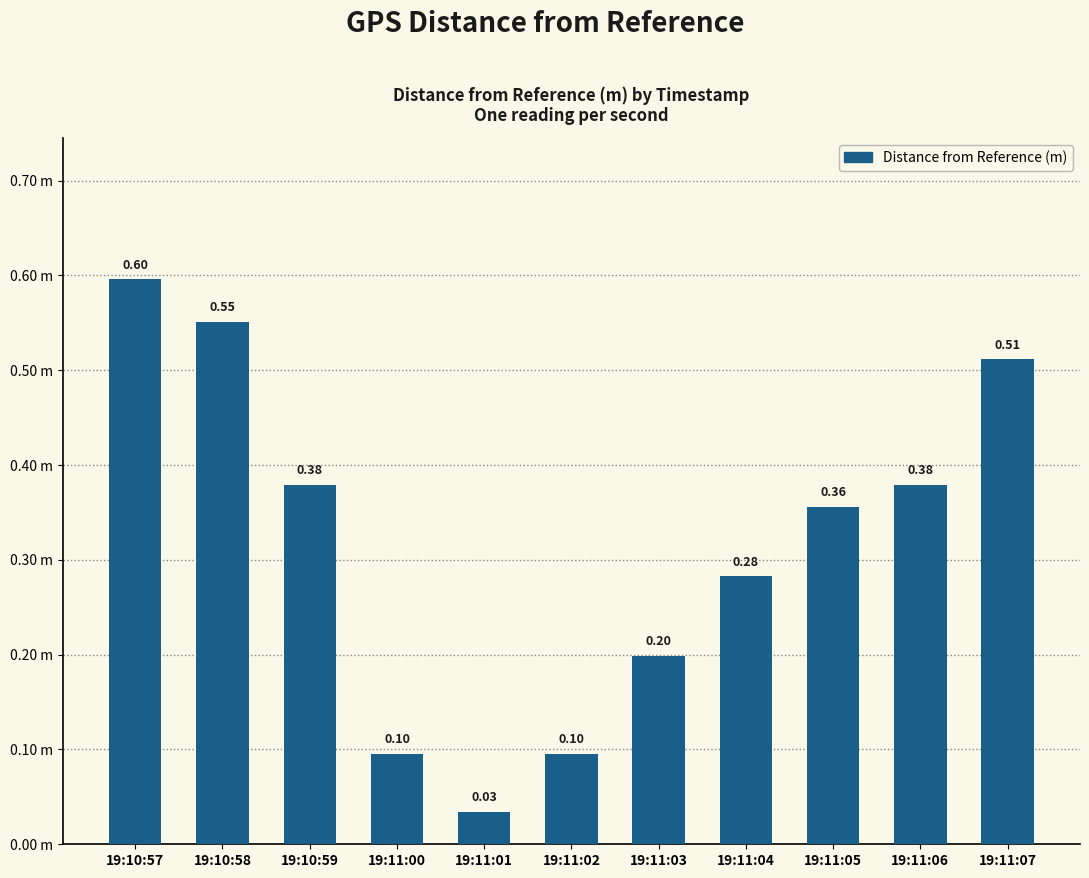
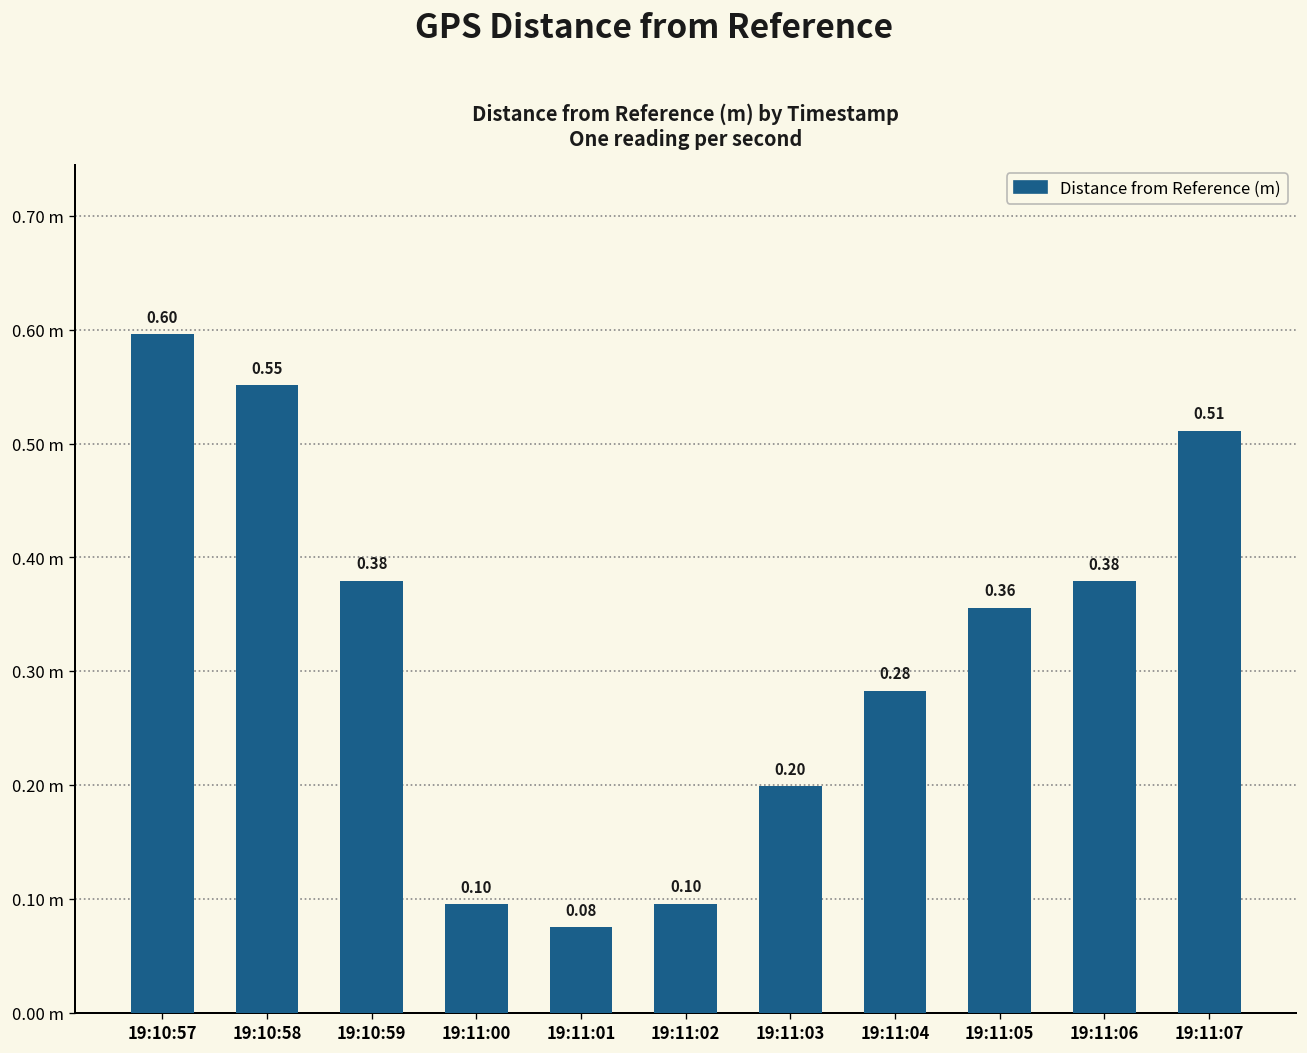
19:11:01: 0.03 -> 0.08
